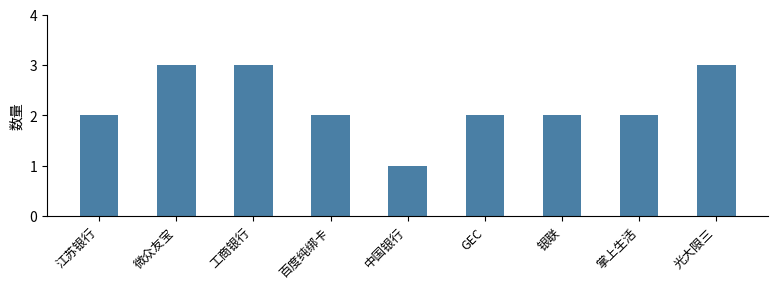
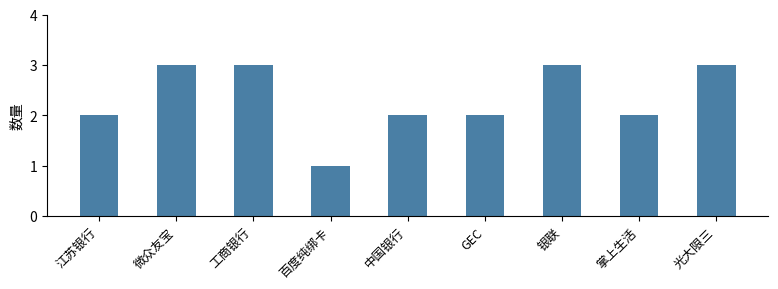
百度纯绑卡: 2 -> 1
中国银行: 1 -> 2
银联: 2 -> 3
